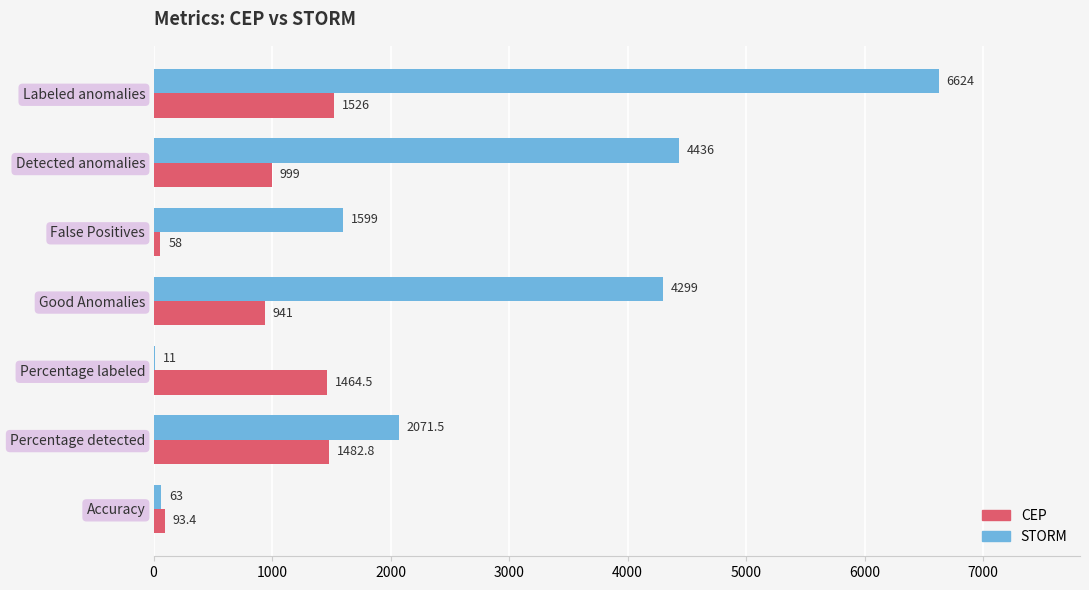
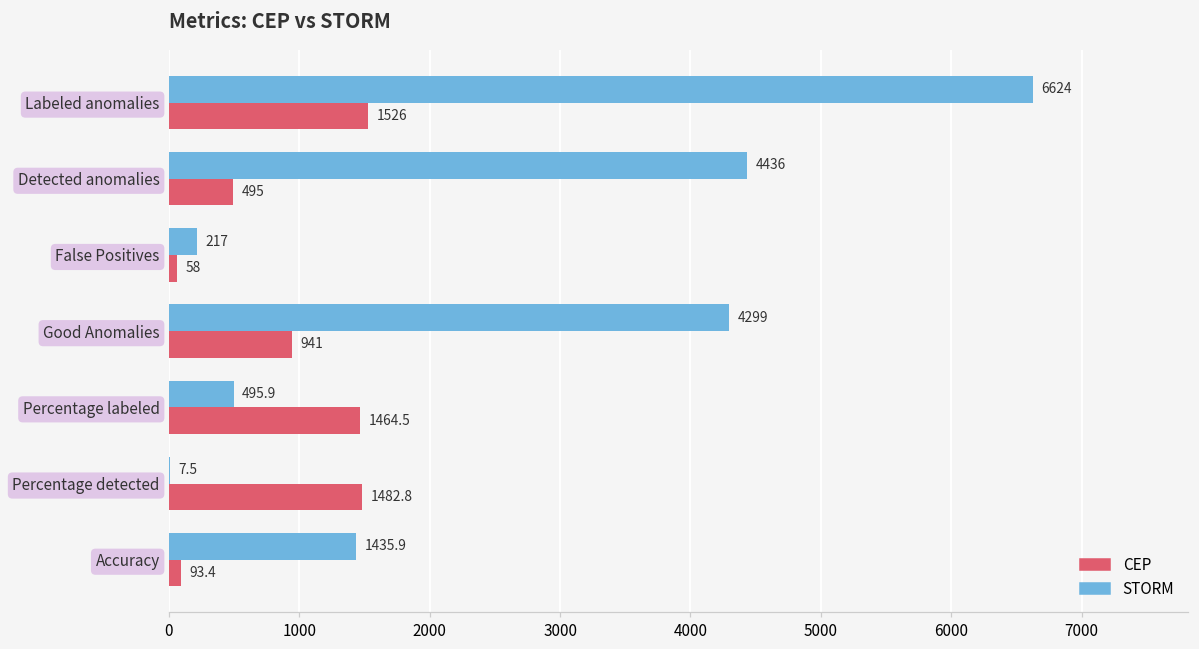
CEP, Detected anomalies: 999 -> 495
STORM, False Positives: 1599 -> 217
STORM, Percentage labeled: 11 -> 495.9
STORM, Percentage detected: 2071.5 -> 7.5
STORM, Accuracy: 63 -> 1435.9
